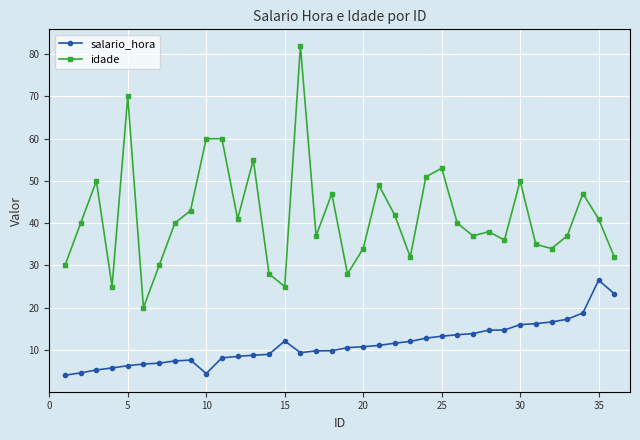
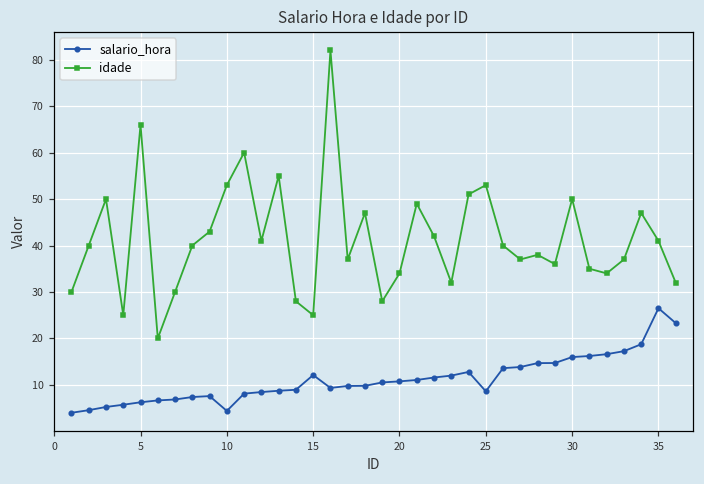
idade, 5: 70 -> 66
idade, 10: 60 -> 53
salario_hora, 25: 13 -> 9
